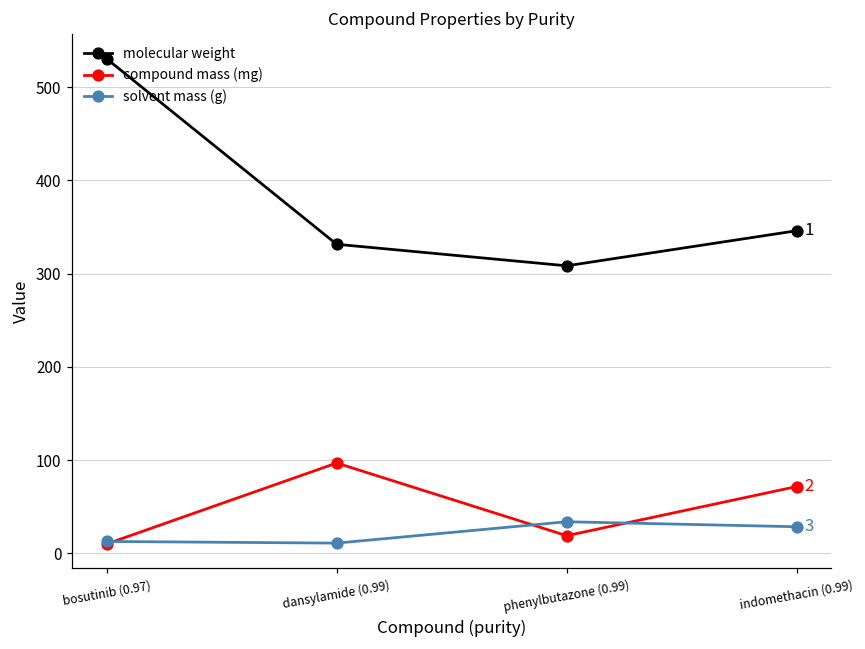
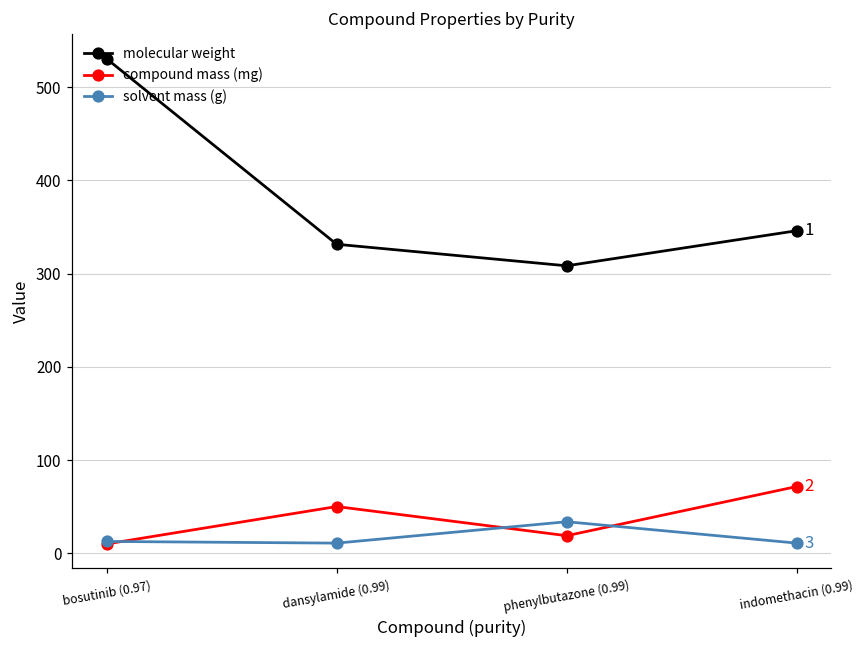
compound mass (mg), dansylamide (0.99): 100 -> 50
solvent mass (g), indomethacin (0.99): 30 -> 10
